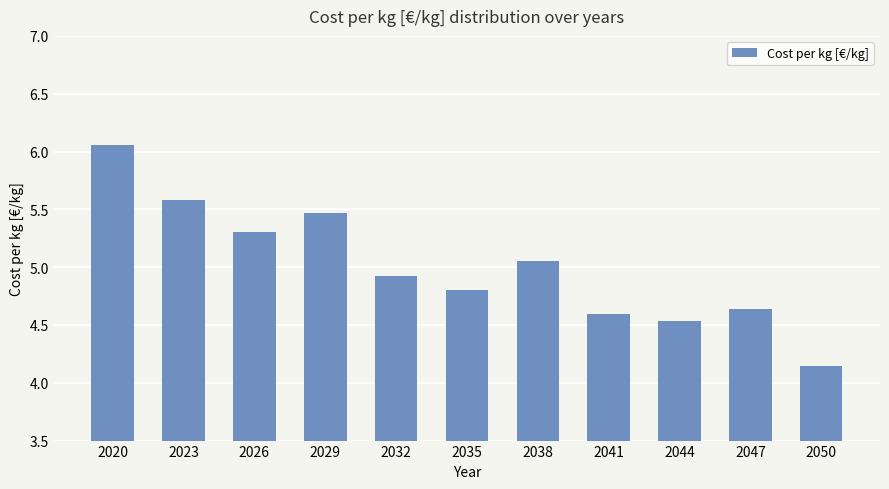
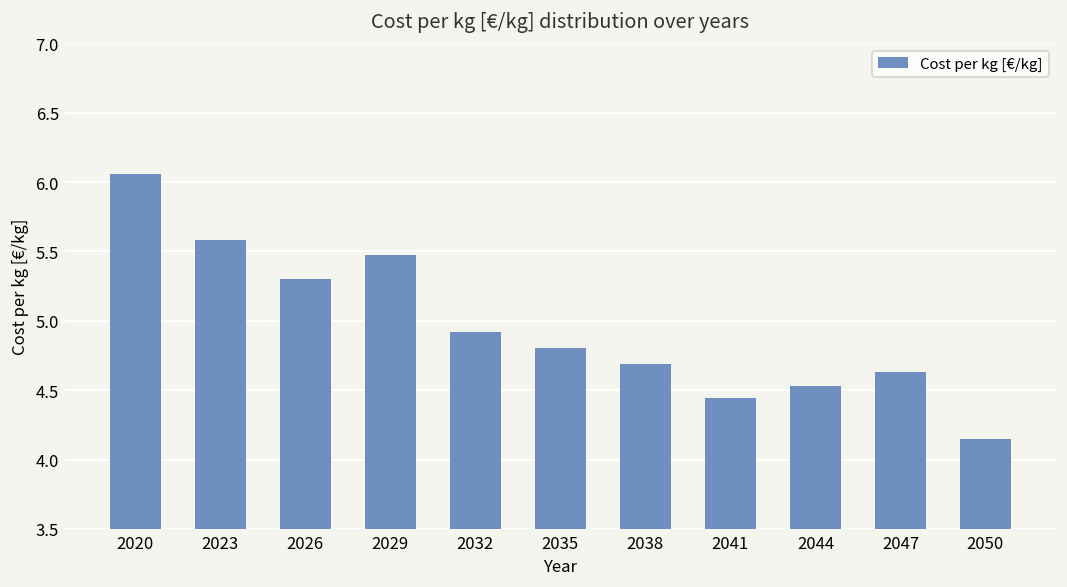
2038: 5.06 -> 4.69
2041: 4.60 -> 4.44
